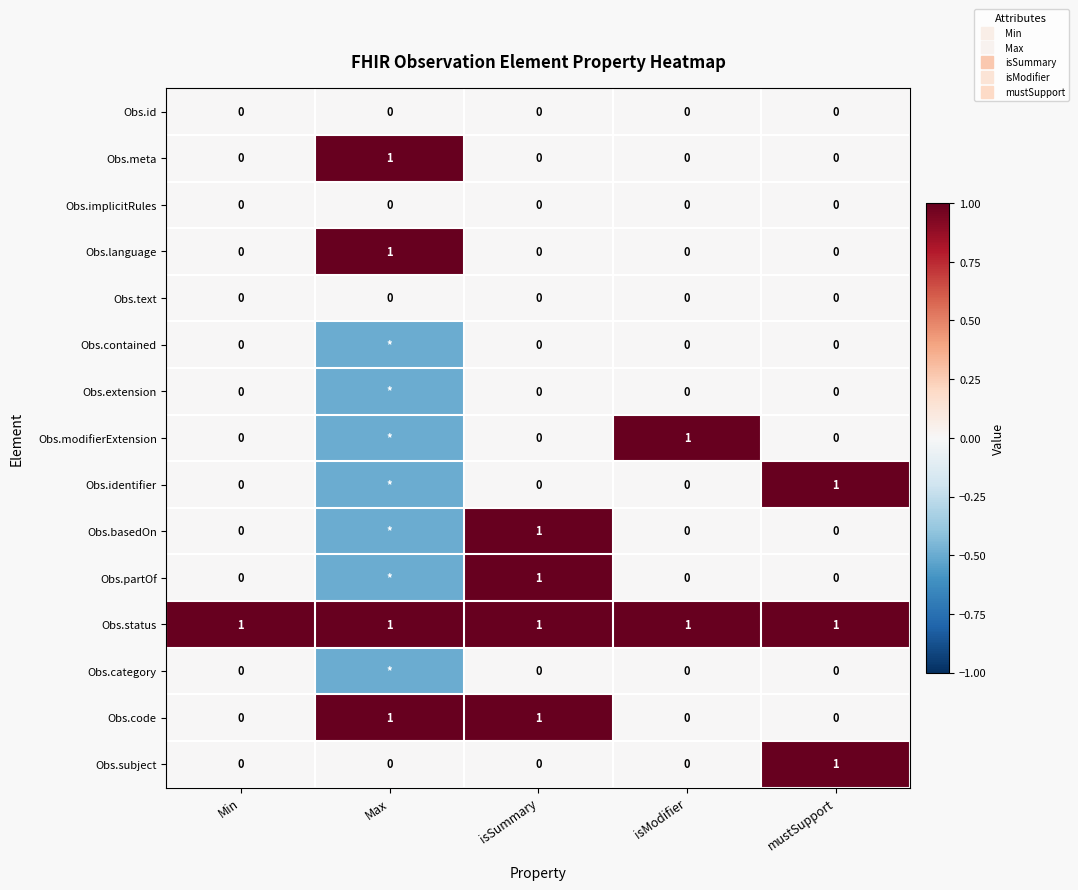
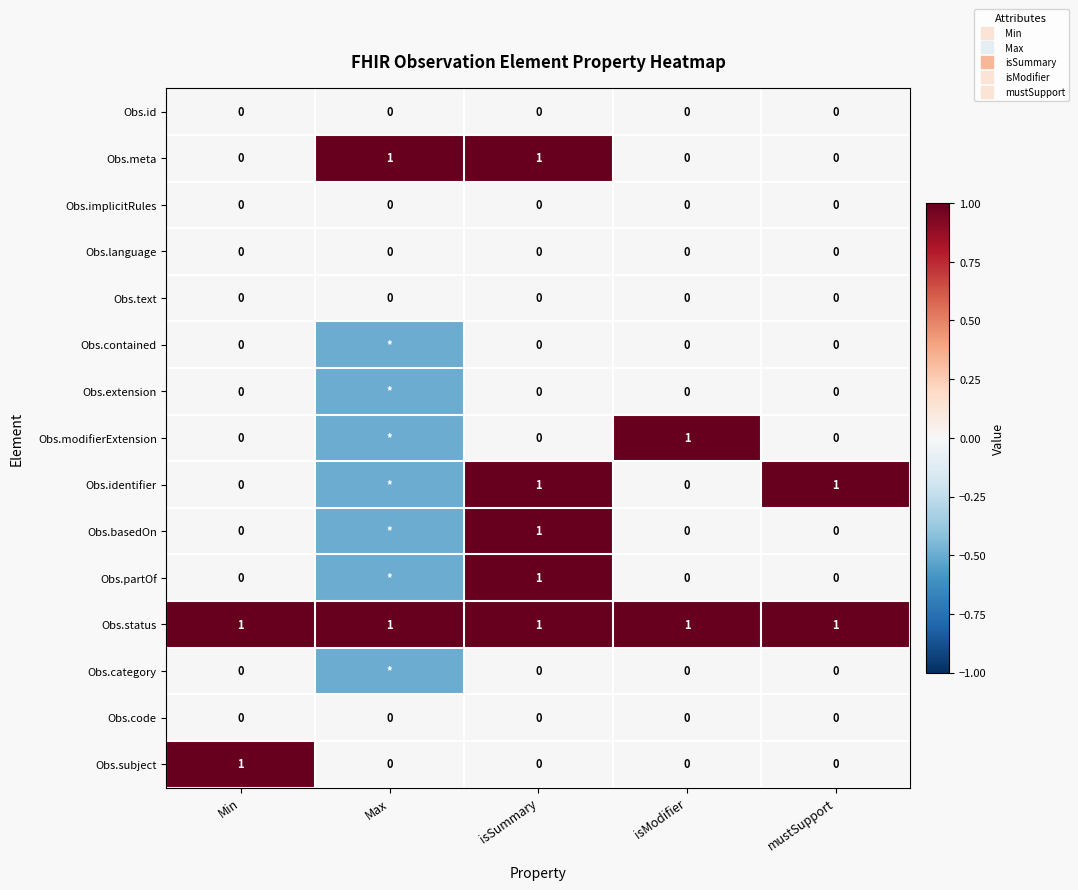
Obs.meta, isSummary: 0 -> 1
Obs.language, Max: 1 -> 0
Obs.identifier, isSummary: 0 -> 1
Obs.code, Max: 1 -> 0
Obs.code, isSummary: 1 -> 0
Obs.subject, Min: 0 -> 1
Obs.subject, mustSupport: 1 -> 0
